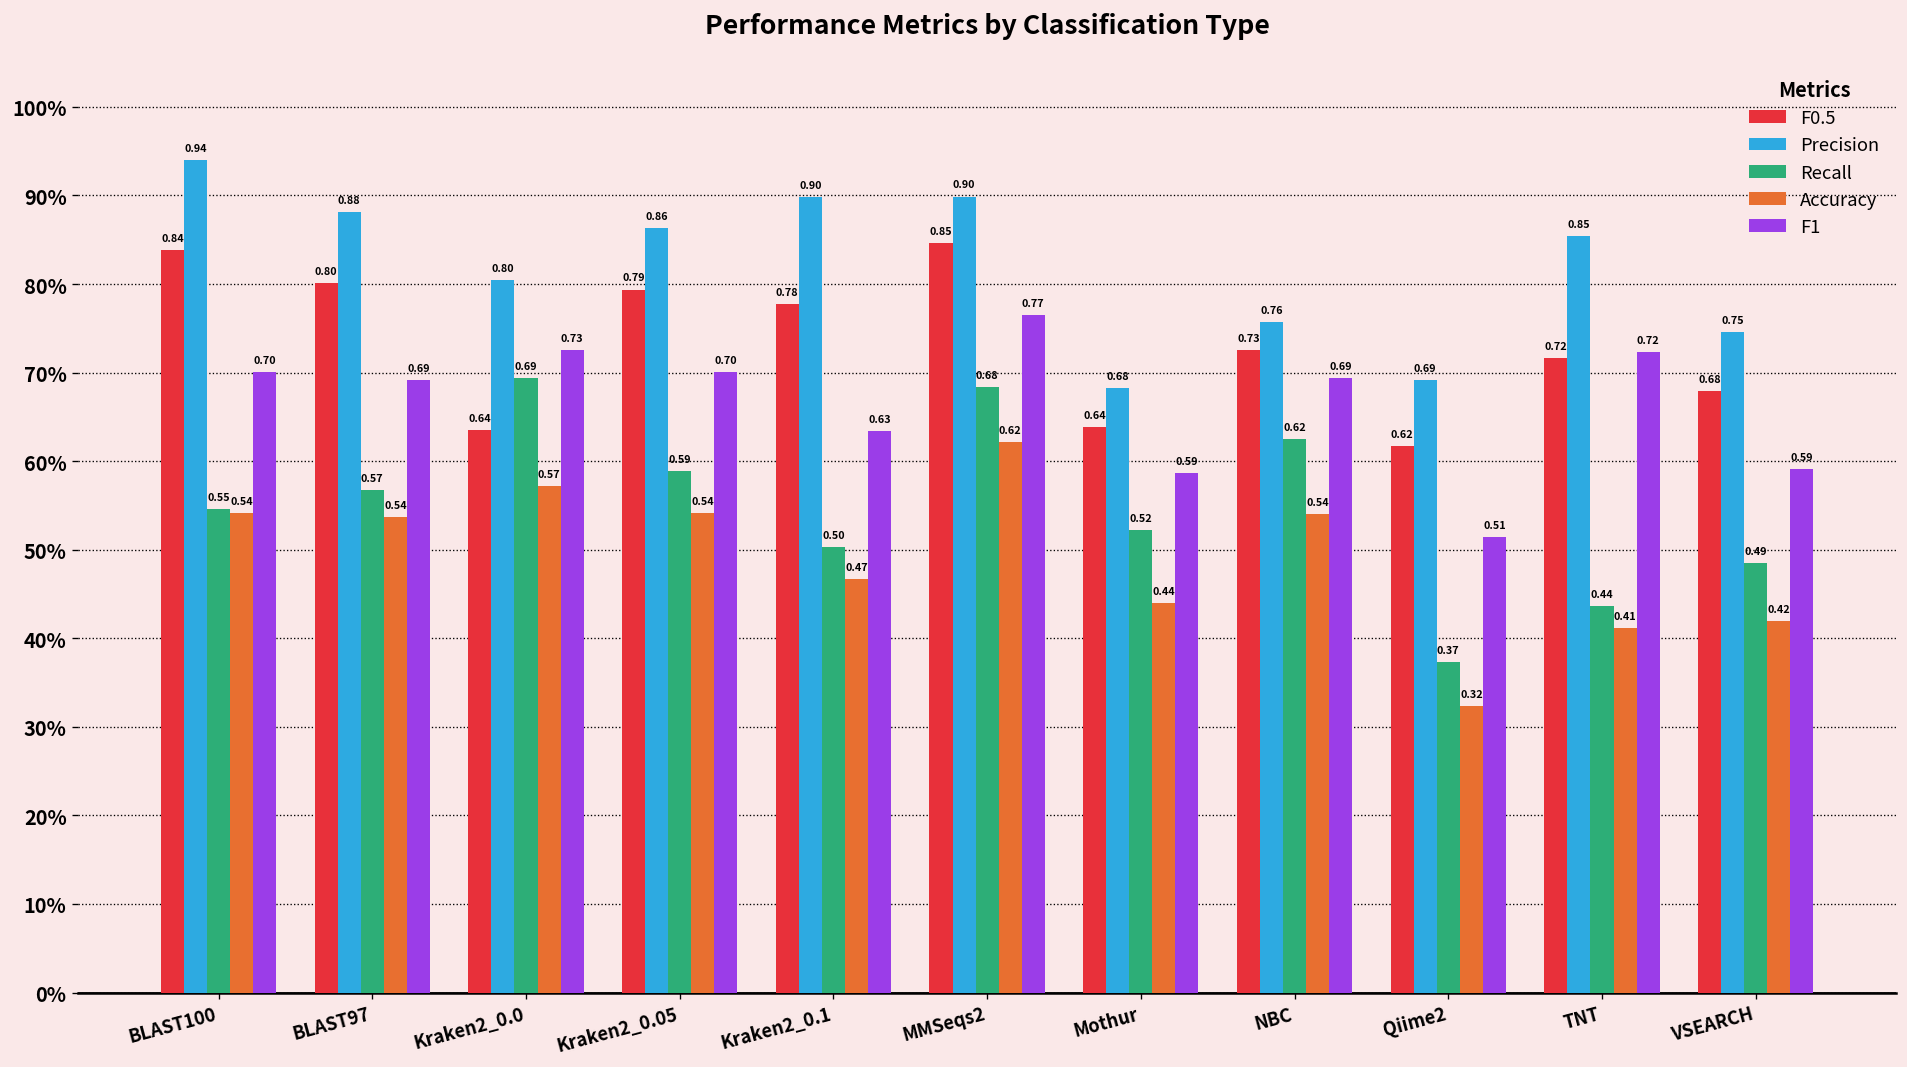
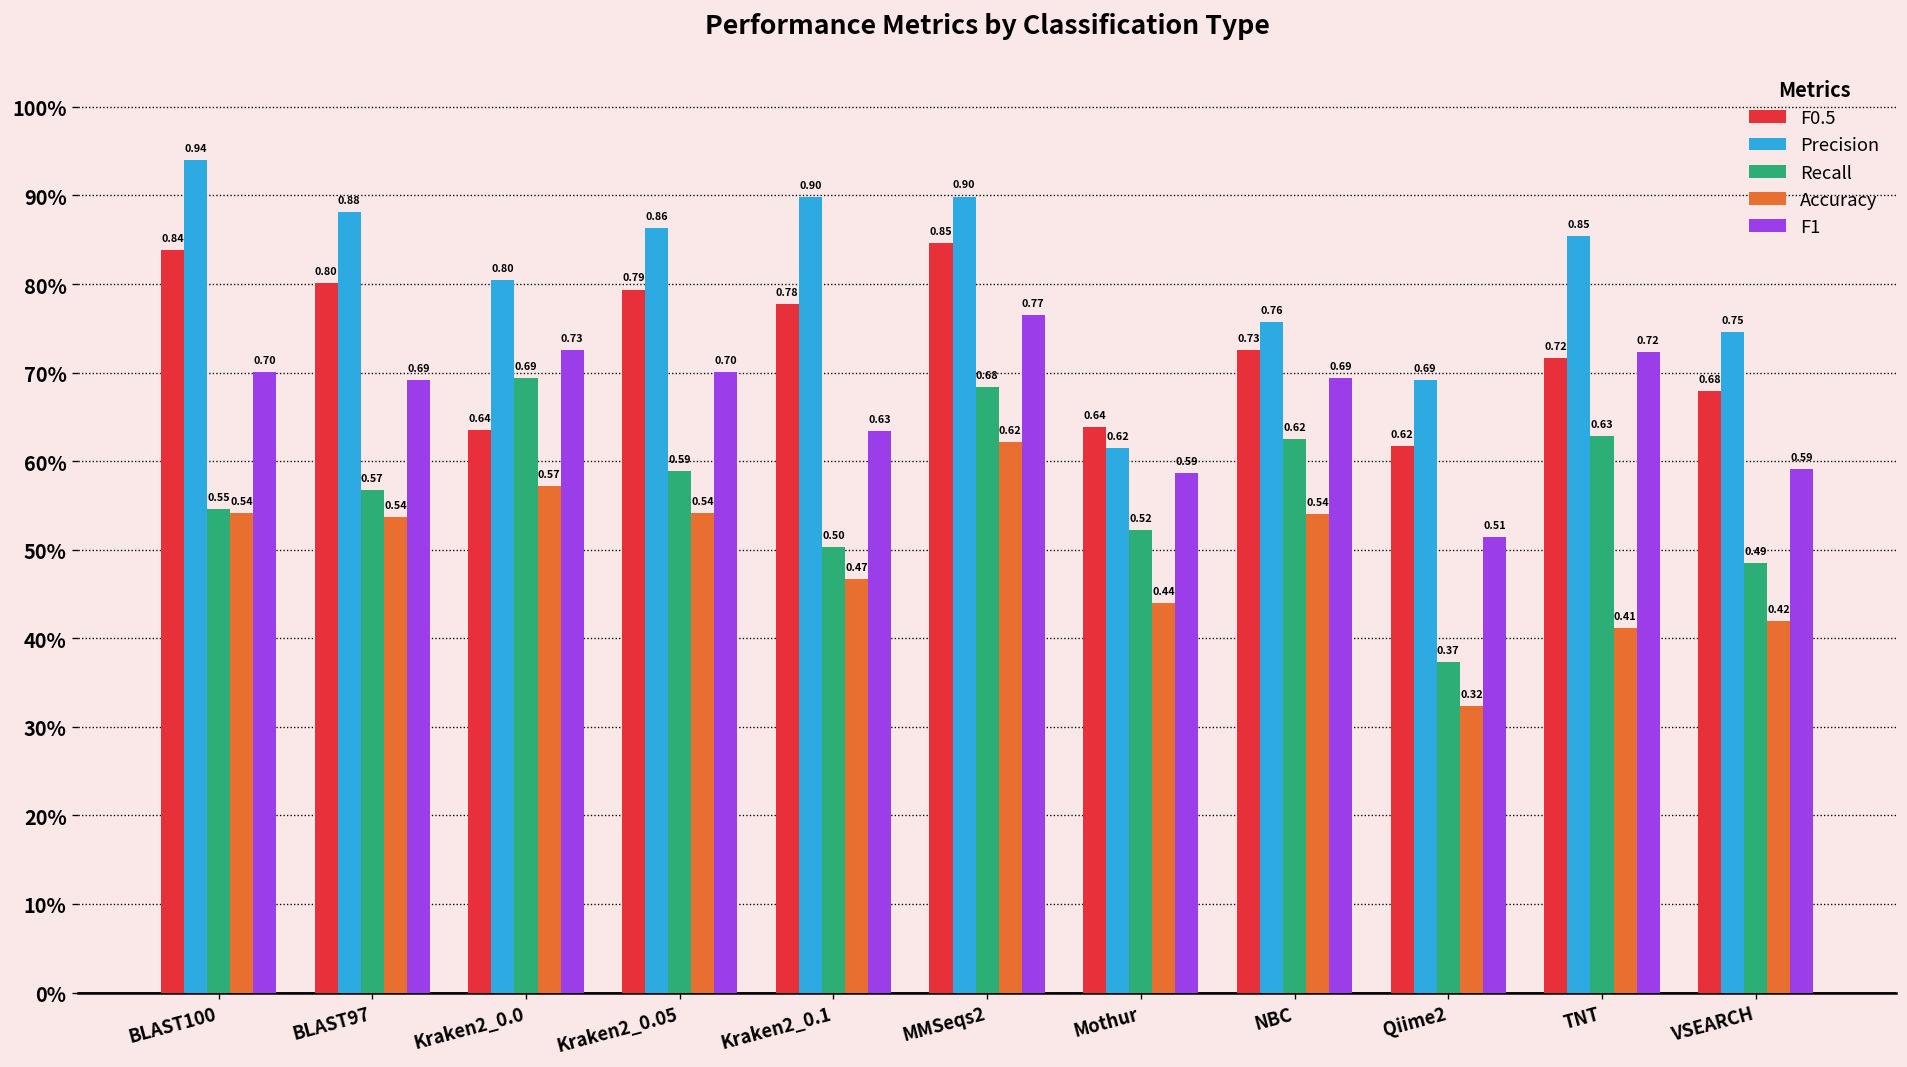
Precision, Mothur: 0.68 -> 0.62
Recall, TNT: 0.44 -> 0.63
